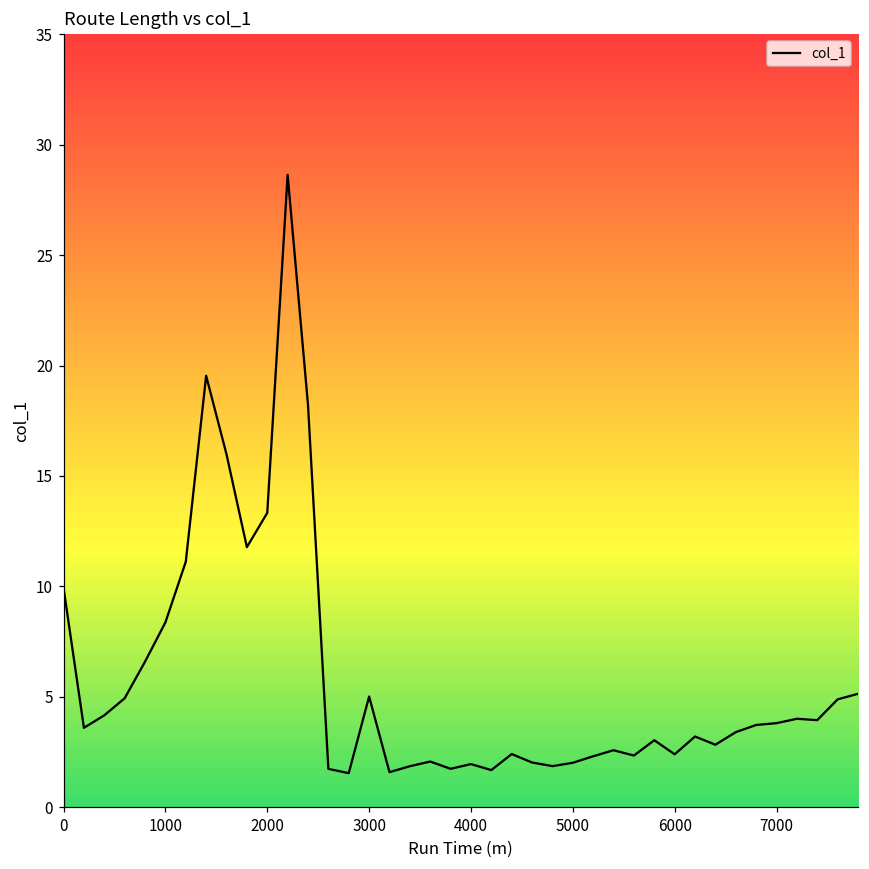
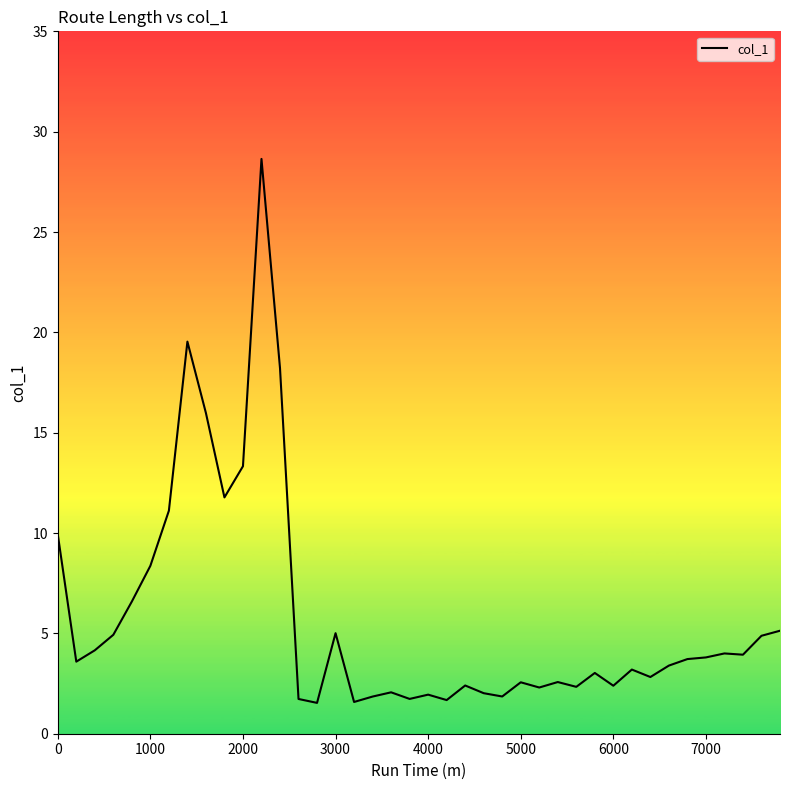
5000: 2.0 -> 2.6
